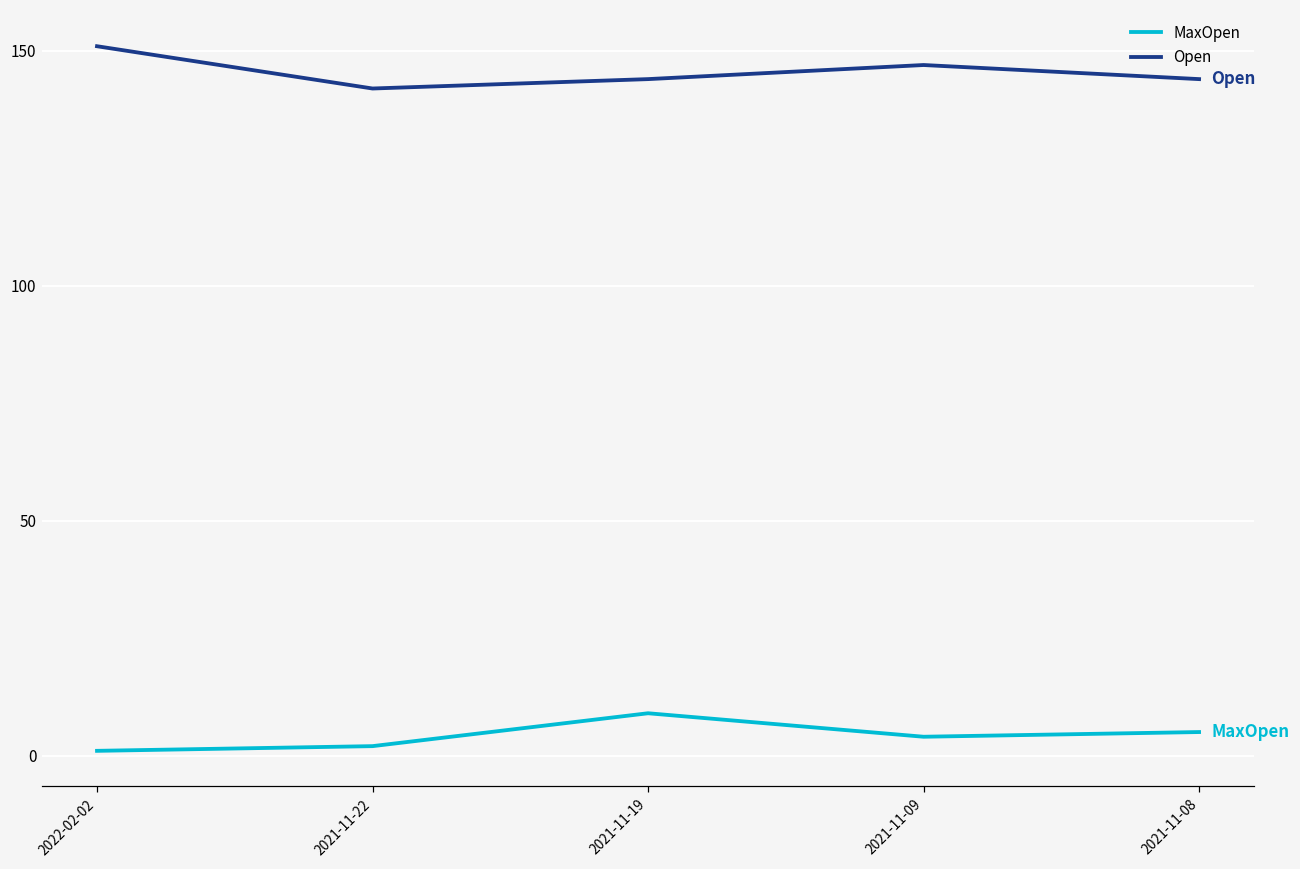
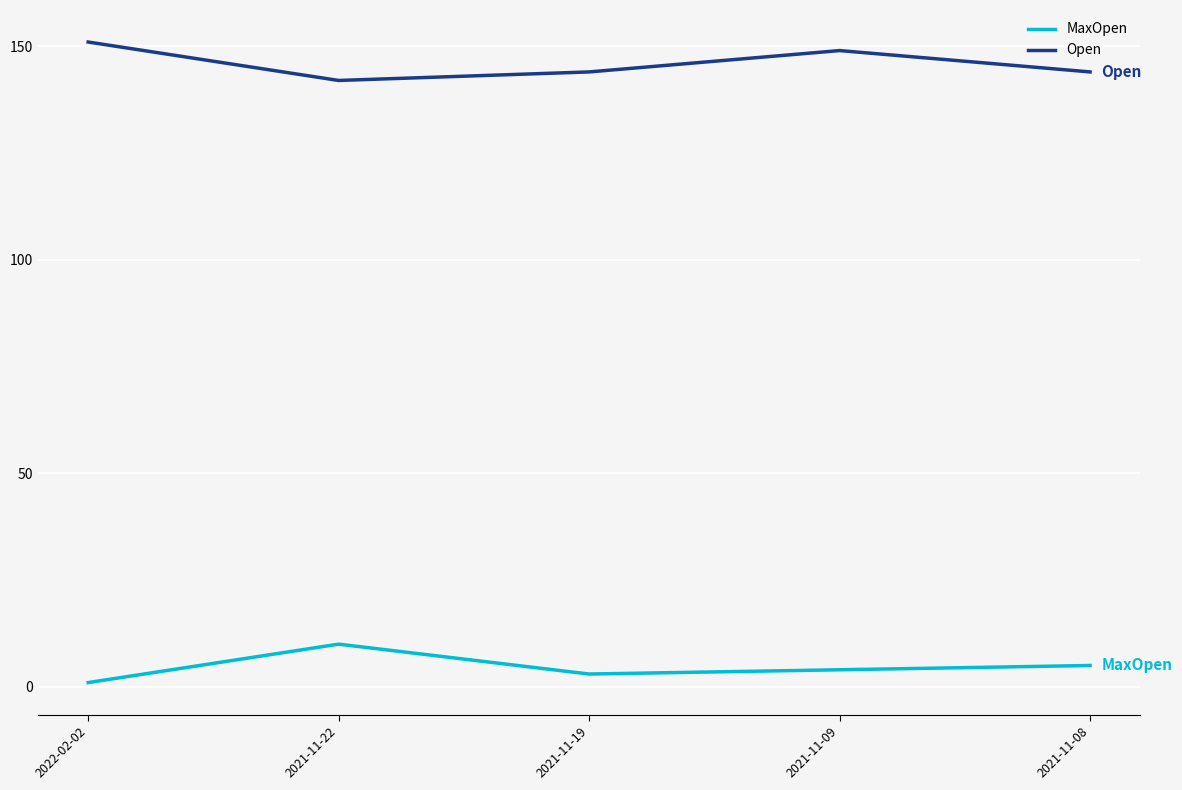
MaxOpen, 2021-11-22: 2 -> 10
MaxOpen, 2021-11-19: 9 -> 3
Open, 2021-11-09: 147 -> 149
